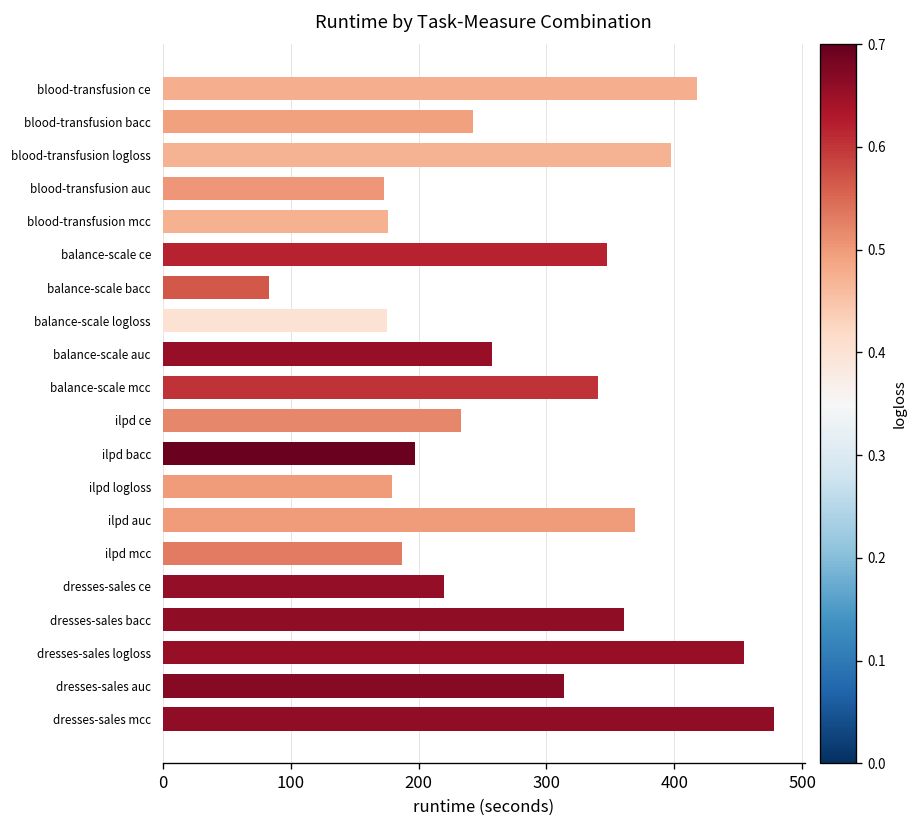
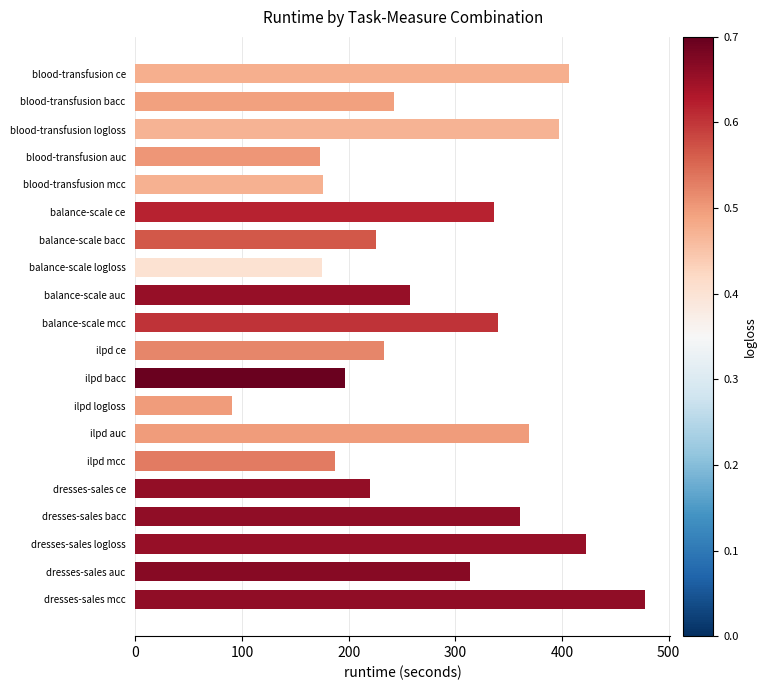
blood-transfusion ce: 418 -> 407
balance-scale ce: 348 -> 336
balance-scale bacc: 83 -> 225
ilpd logloss: 179 -> 90
dresses-sales logloss: 454 -> 422
